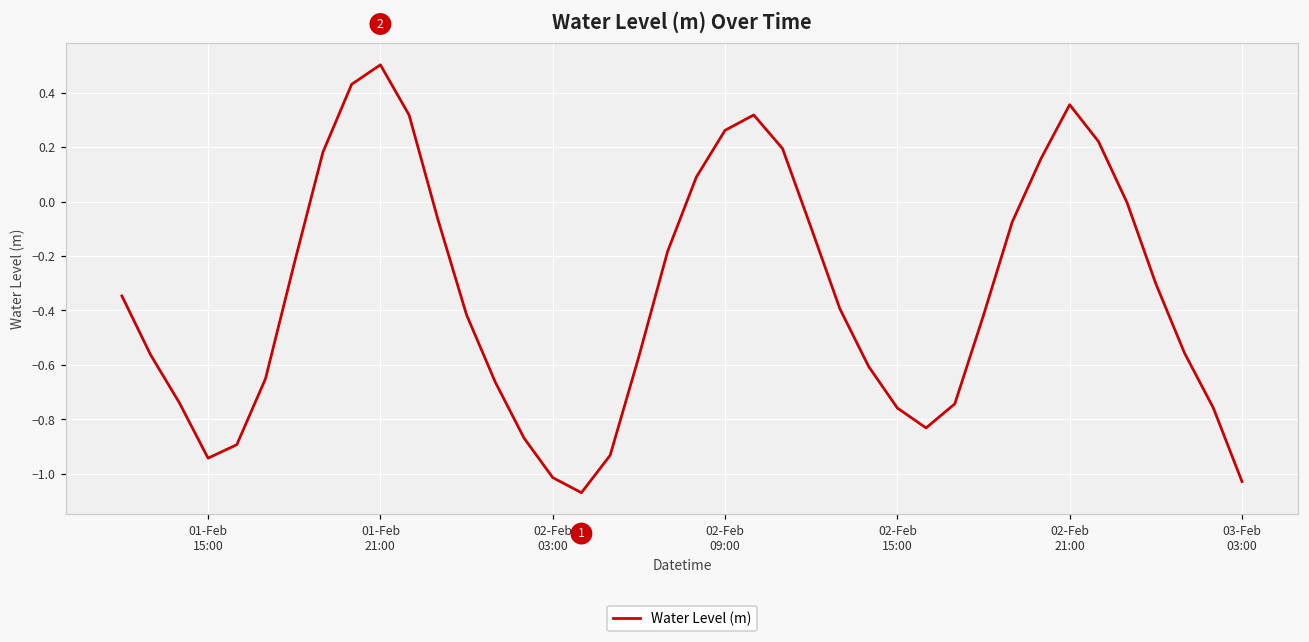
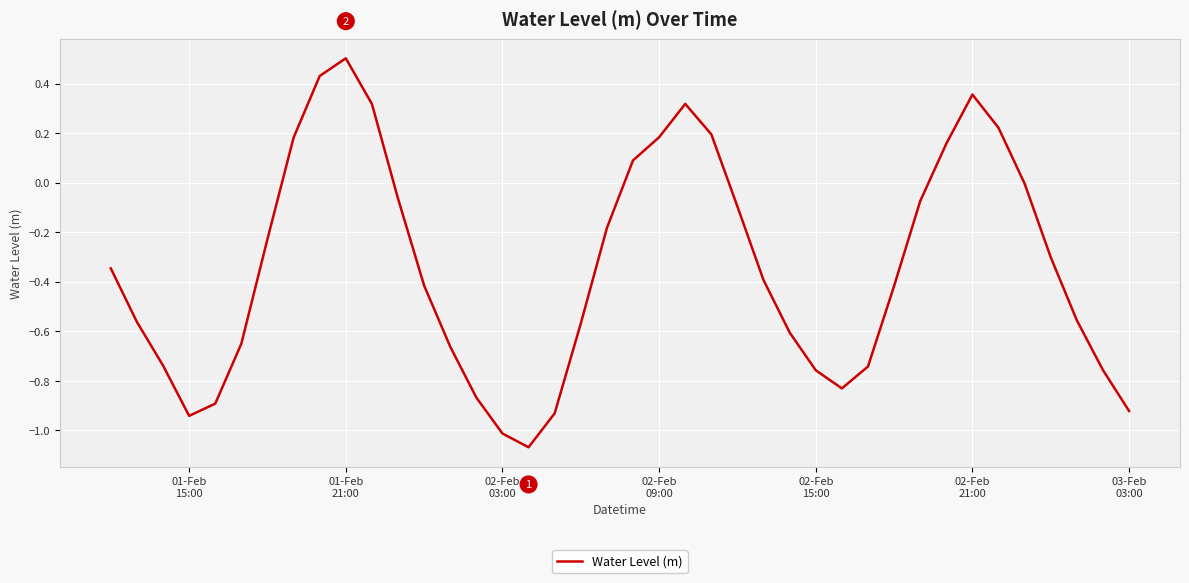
02-Feb 09:00: 0.26 -> 0.18
03-Feb 03:00: -1.03 -> -0.92
